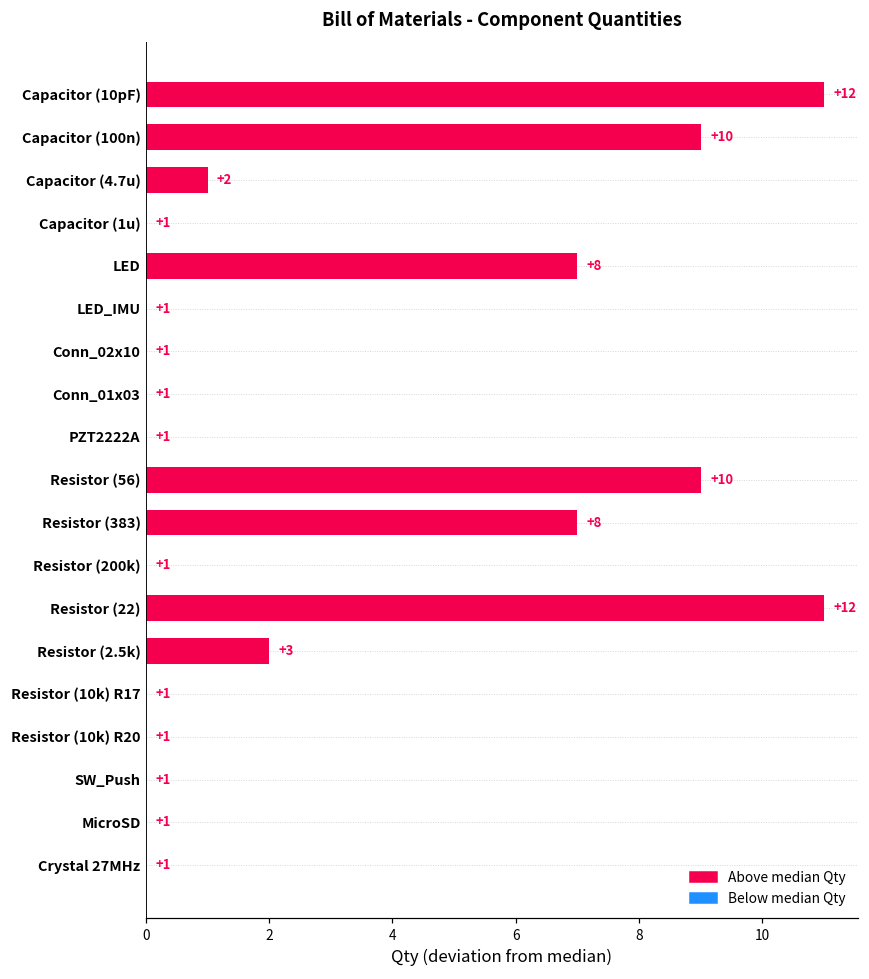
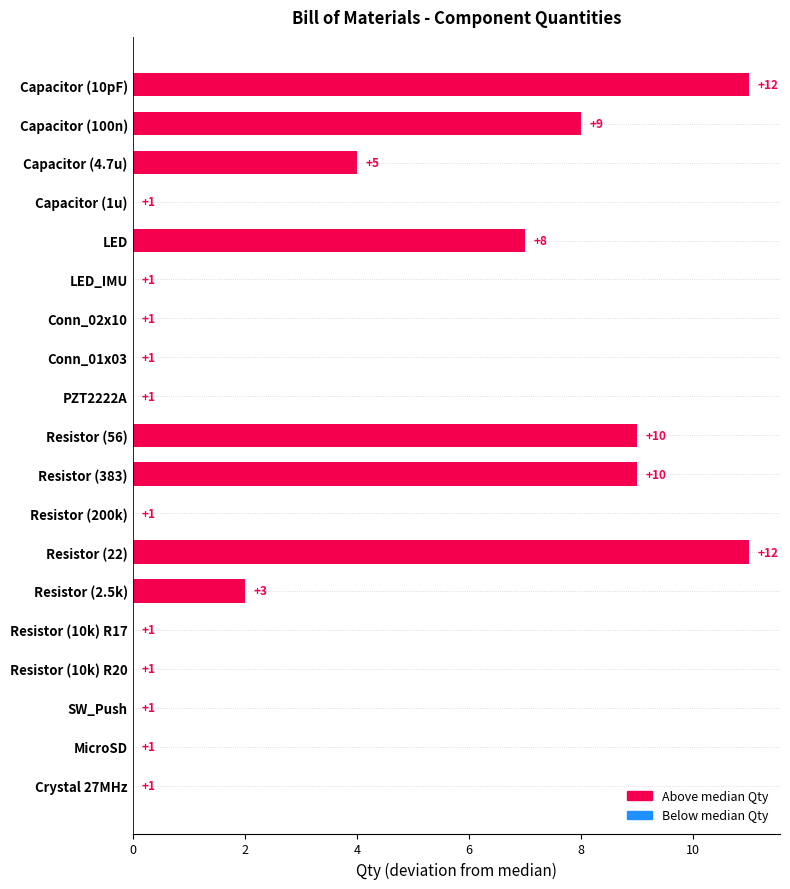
Capacitor (100n): +10 -> +9
Capacitor (4.7u): +2 -> +5
Resistor (383): +8 -> +10
